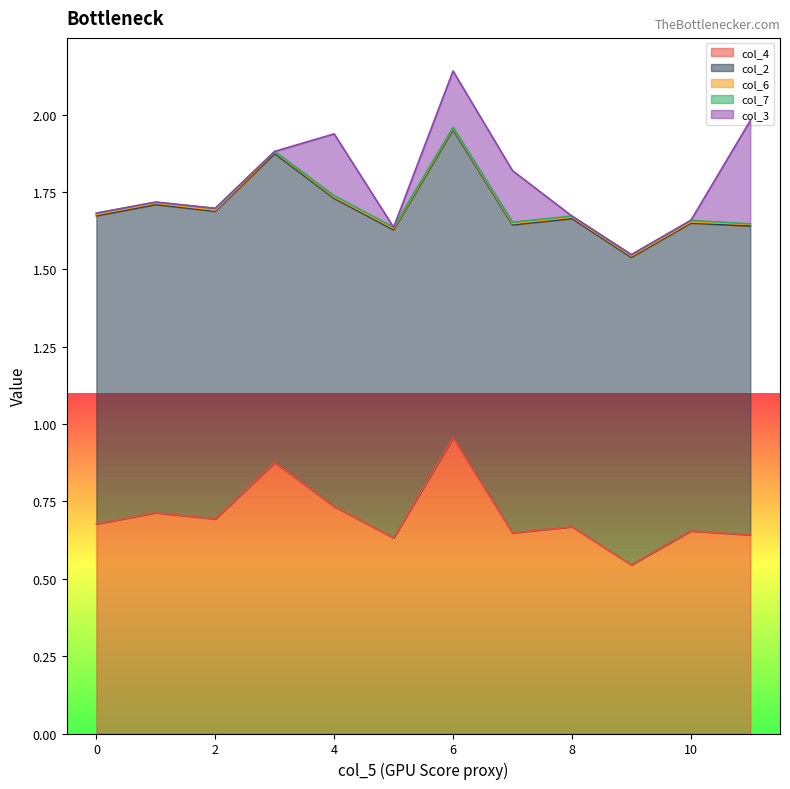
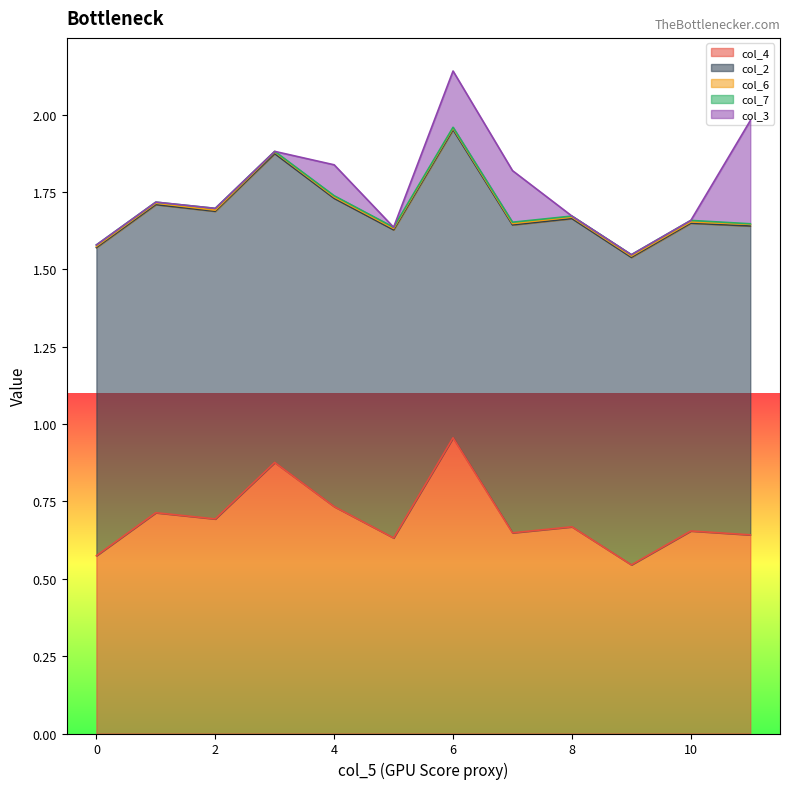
col_4, 0: 0.68 -> 0.57
col_3, 4: 0.2 -> 0.1
